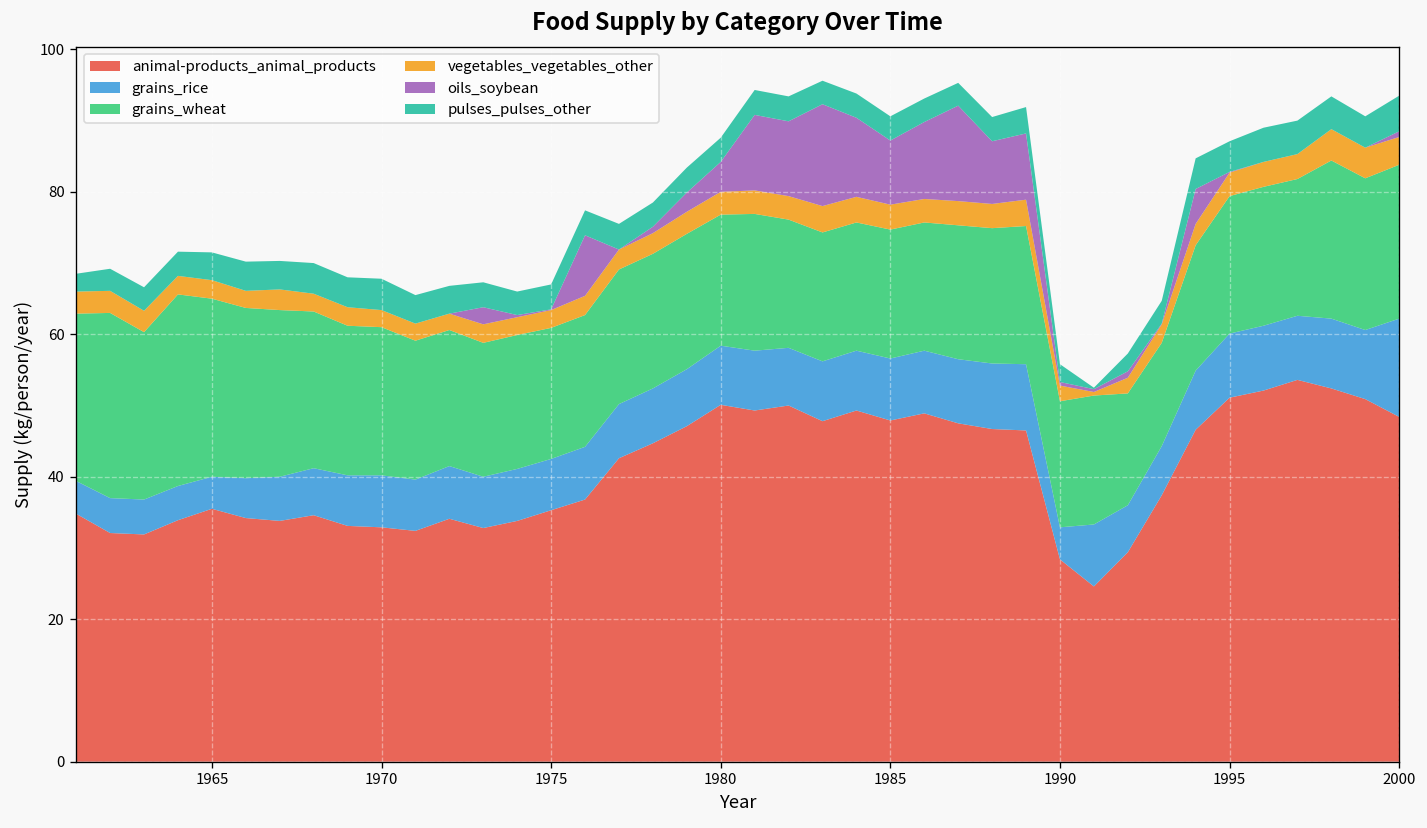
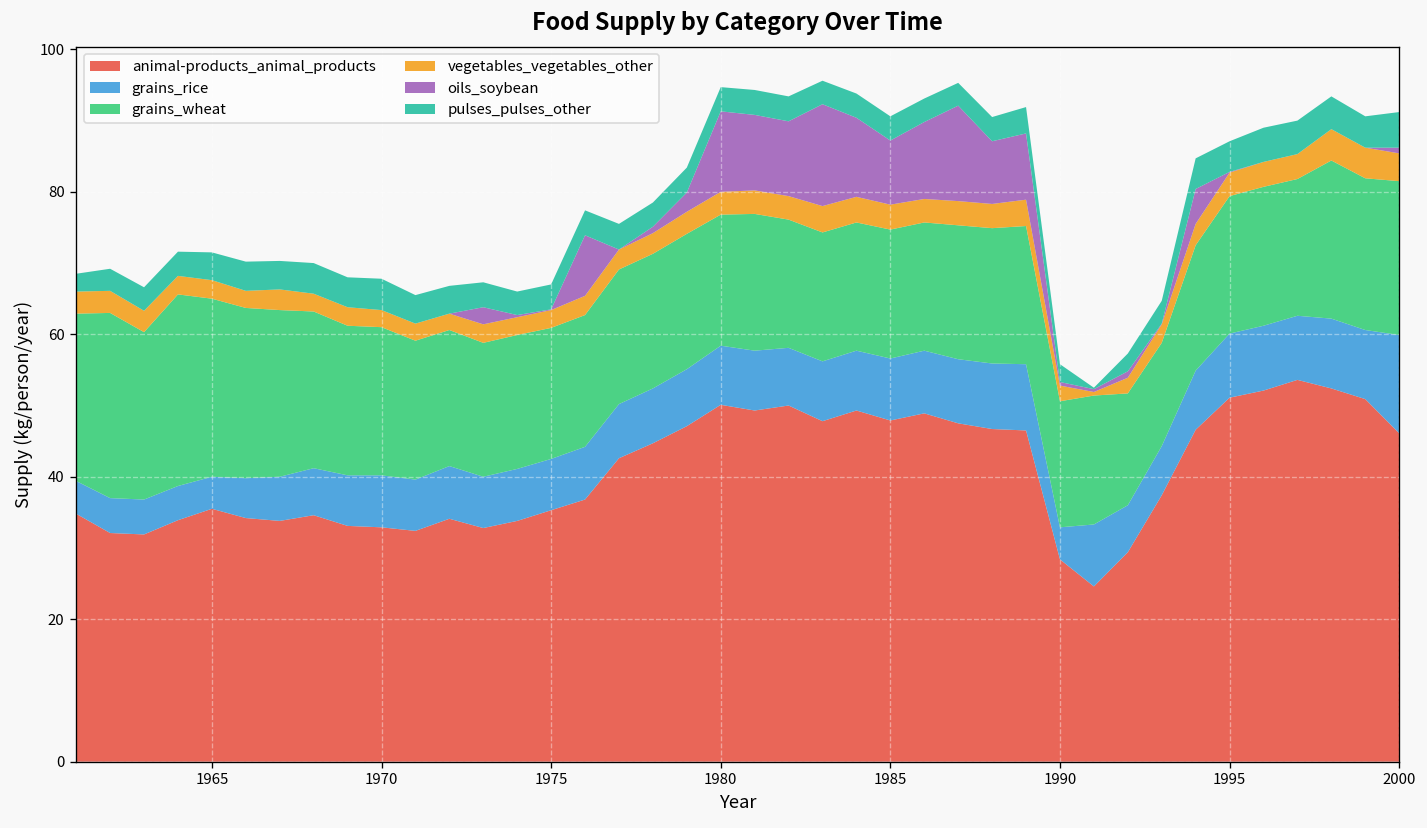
oils_soybean, 1980: 4 -> 11
animal-products_animal_products, 2000: 48 -> 46
